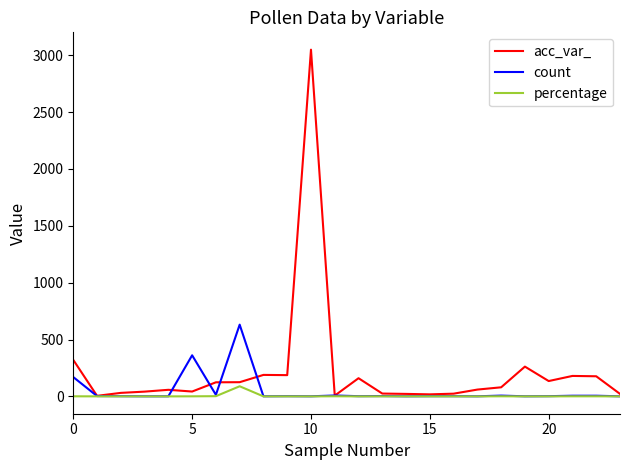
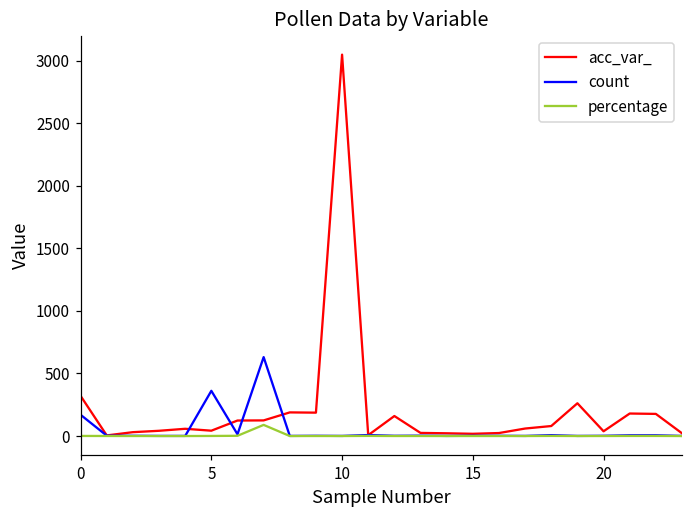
acc_var_, 20: 140 -> 40
